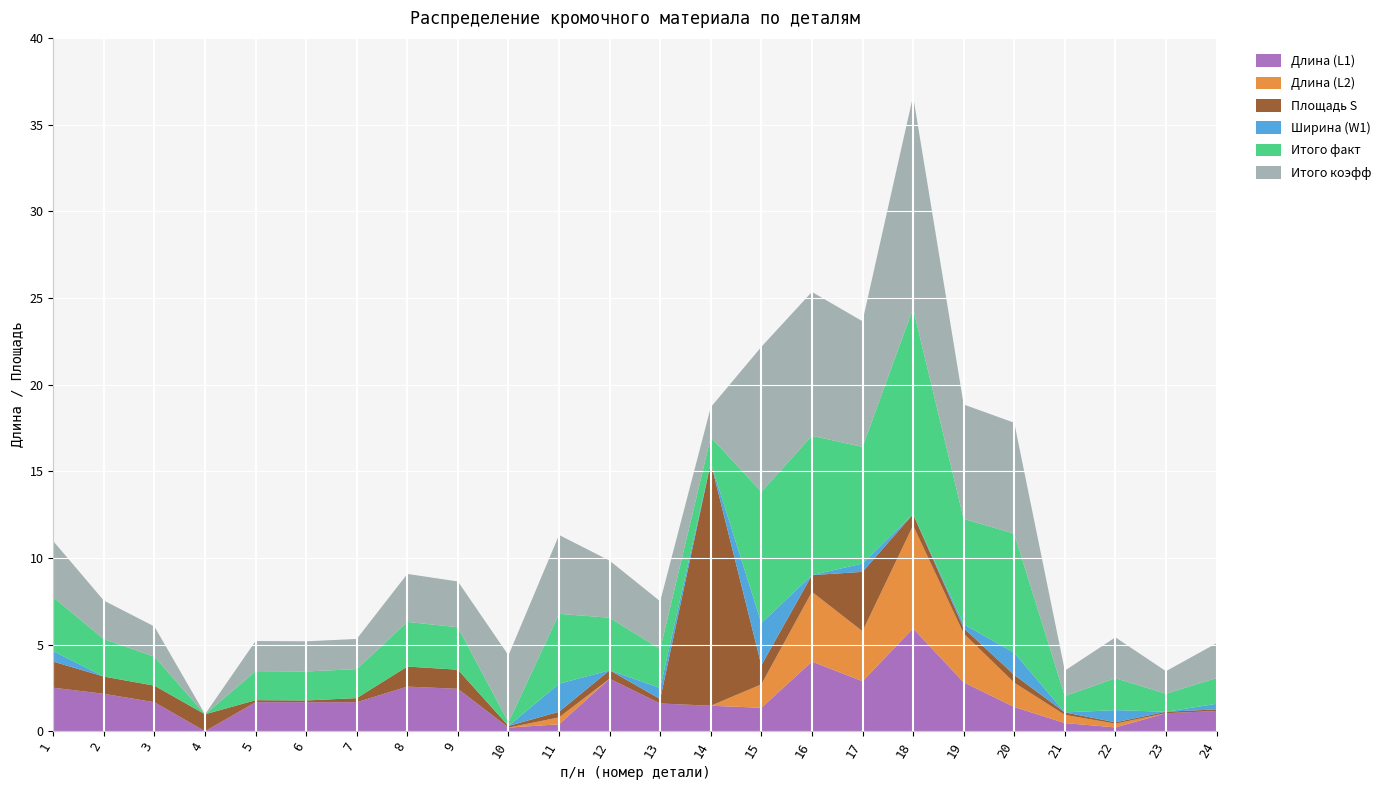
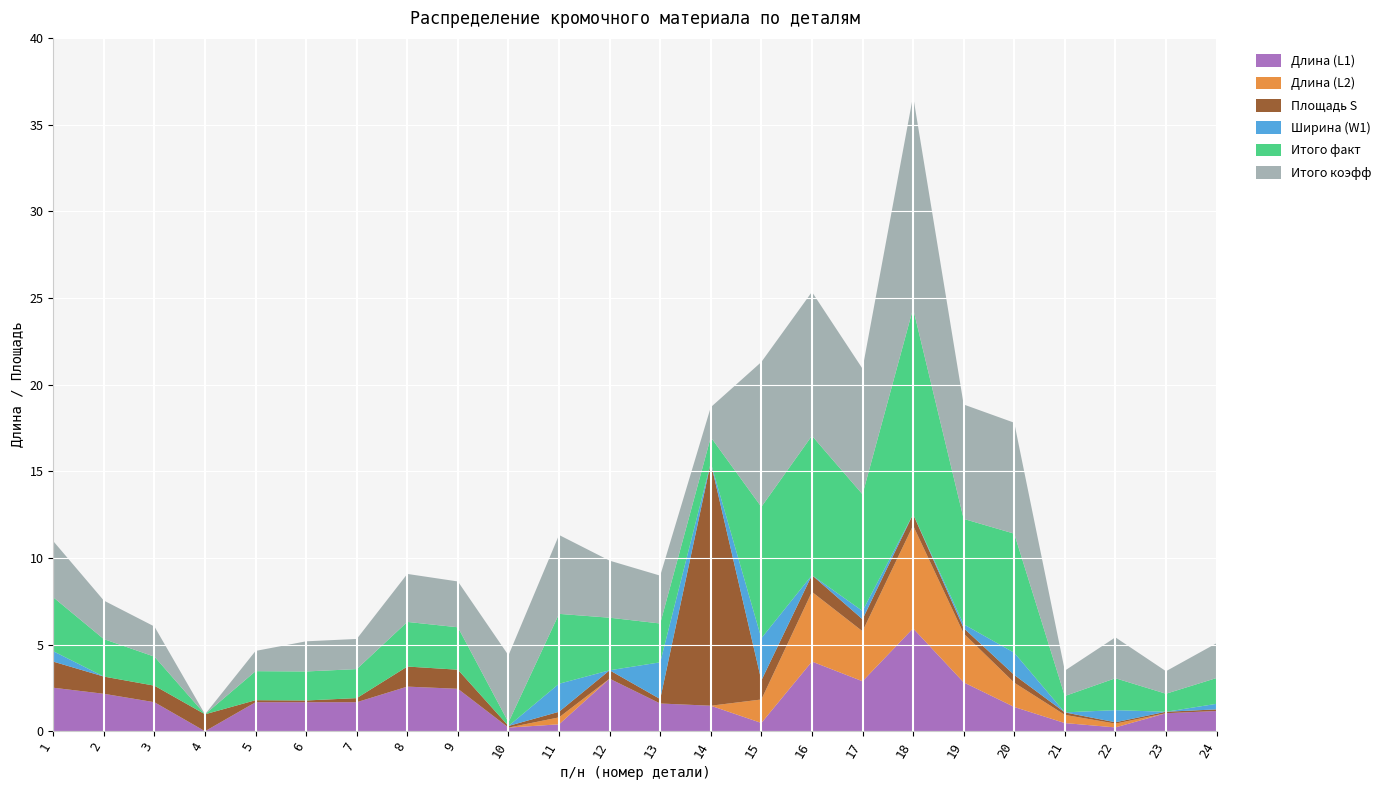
Итого коэфф, 5: 1.7 -> 1.2
Ширина (W1), 13: 0.6 -> 2.1
Длина (L1), 15: 1.4 -> 0.5
Площадь S, 17: 3.4 -> 0.7
